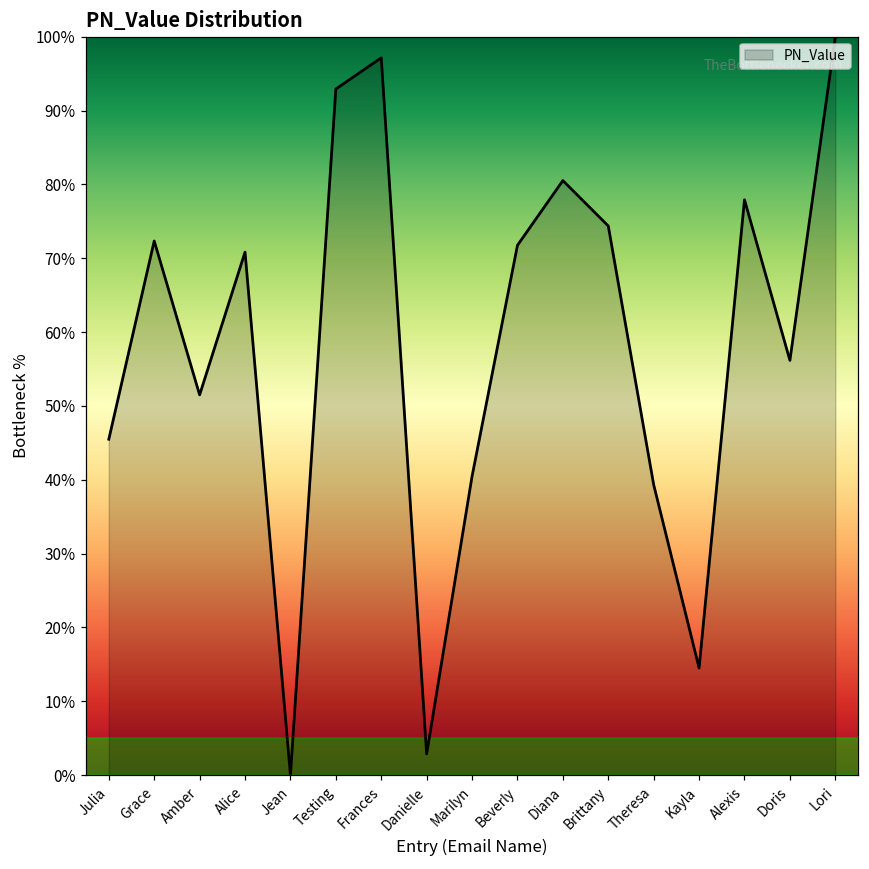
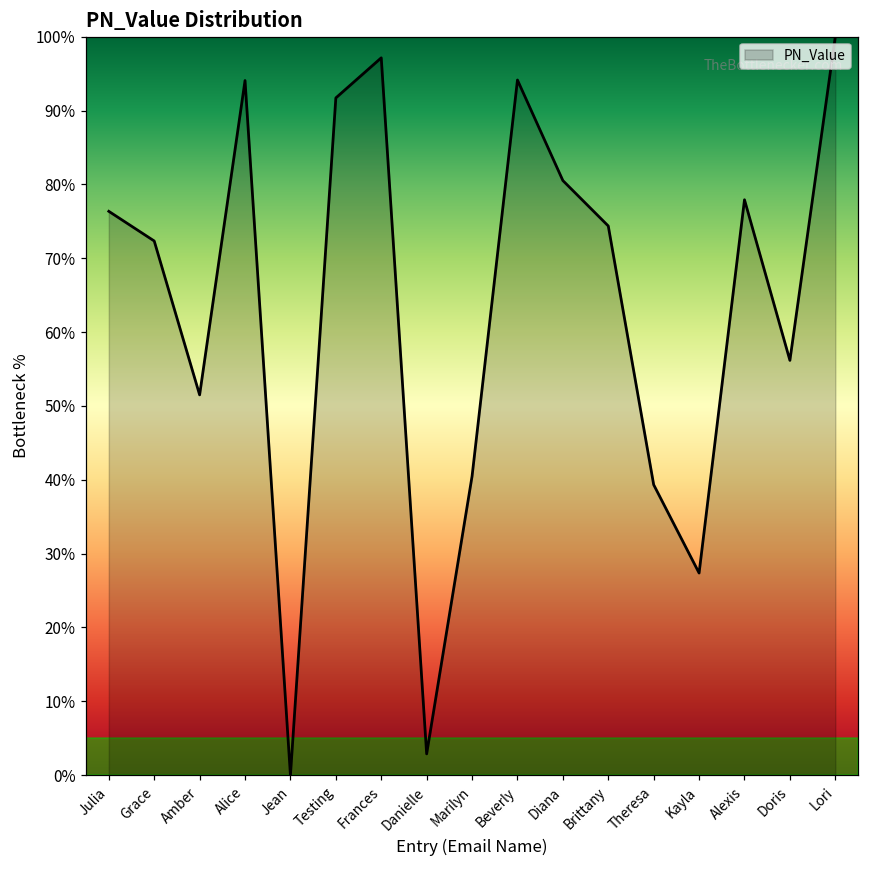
Julia: 45% -> 76%
Alice: 71% -> 94%
Testing: 93% -> 92%
Beverly: 72% -> 94%
Kayla: 15% -> 27%
